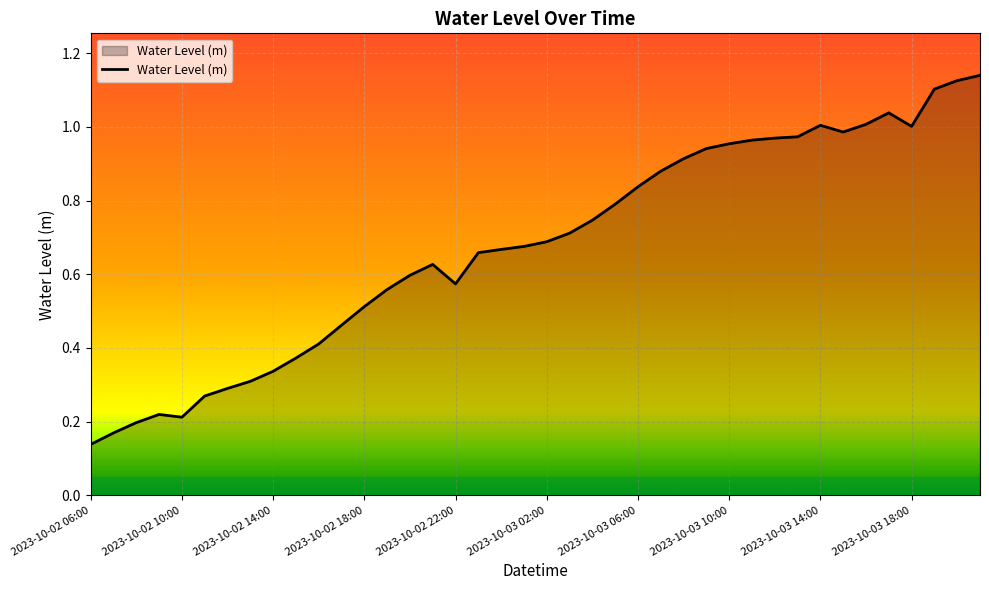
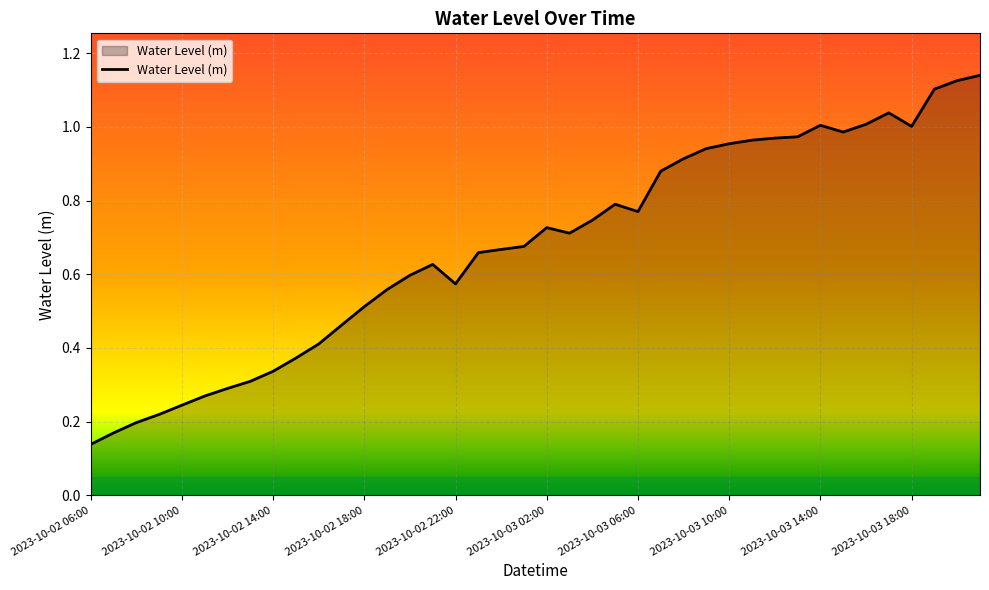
2023-10-02 10:00: 0.21 -> 0.24
2023-10-03 02:00: 0.69 -> 0.73
2023-10-03 06:00: 0.84 -> 0.77
